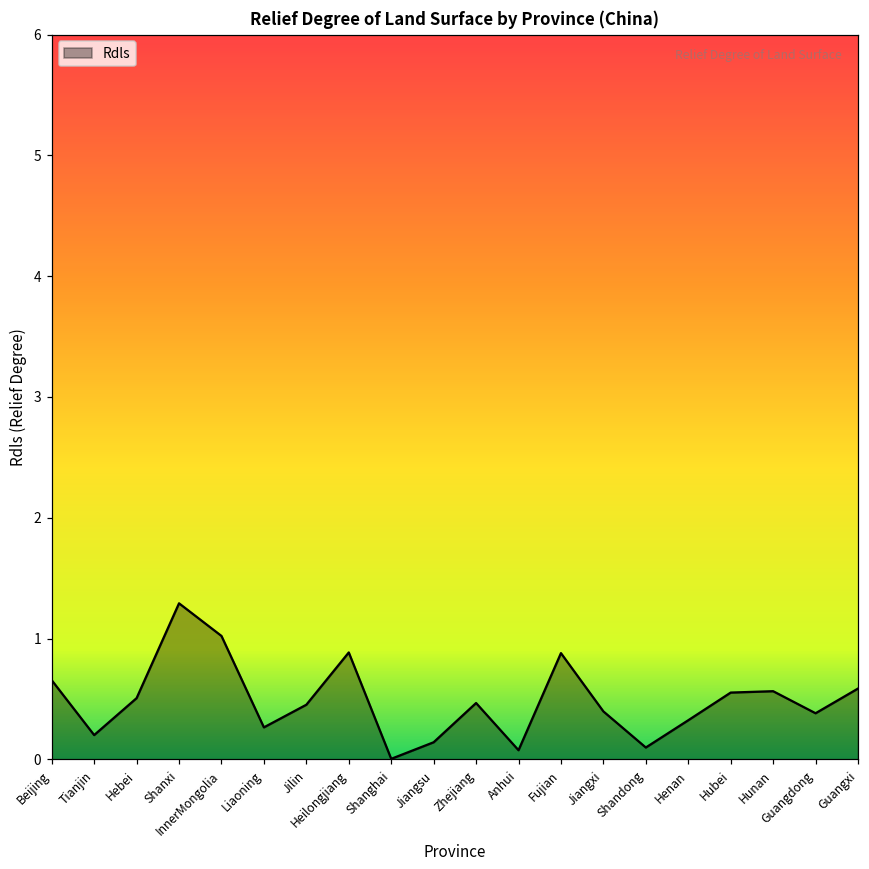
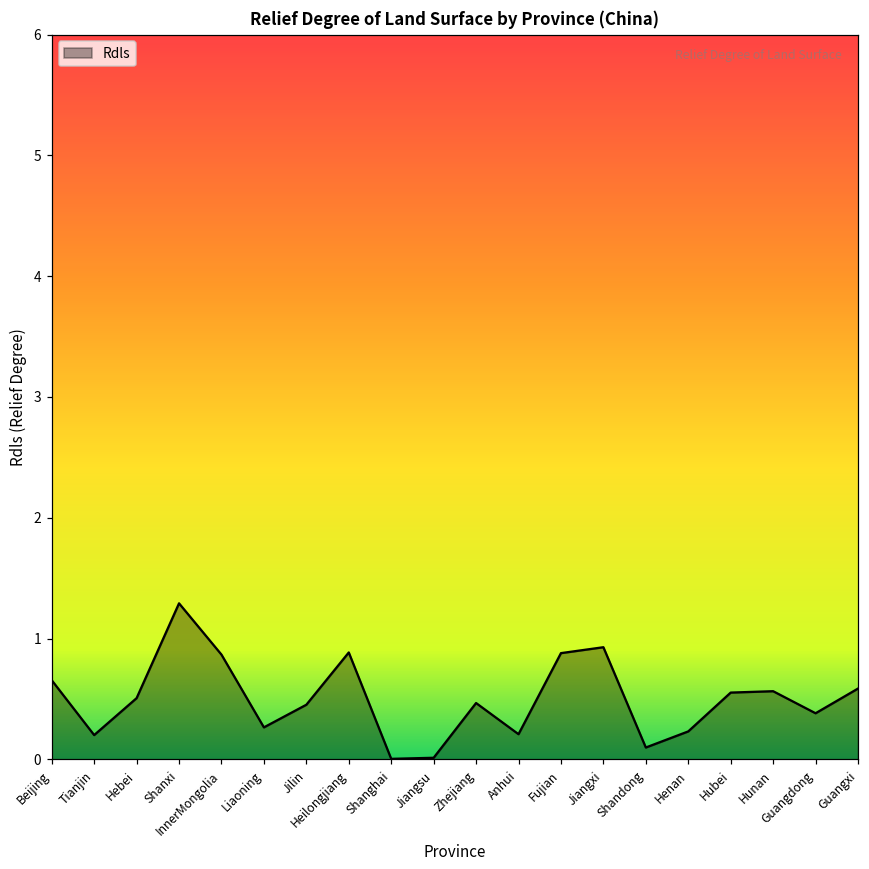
InnerMongolia: 1.02 -> 0.87
Jiangsu: 0.14 -> 0.01
Anhui: 0.08 -> 0.21
Jiangxi: 0.40 -> 0.93
Henan: 0.32 -> 0.23
